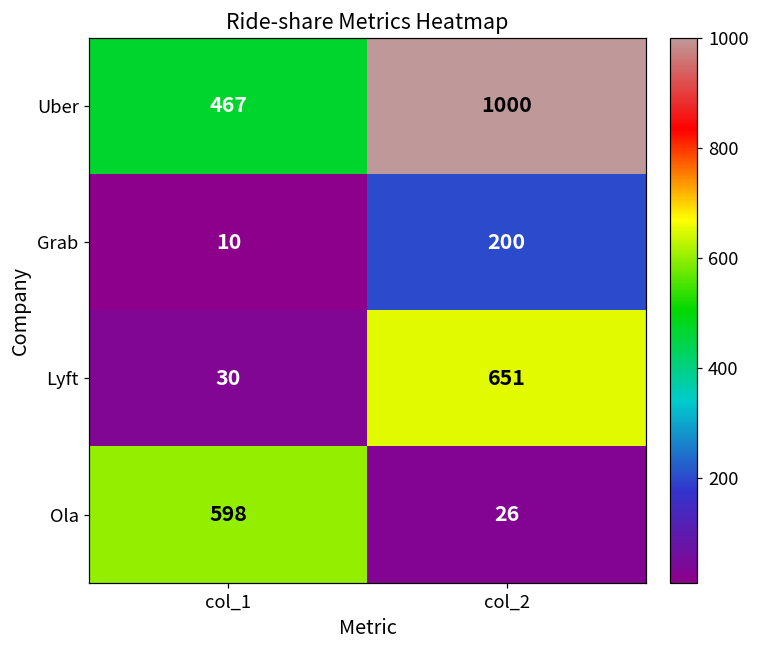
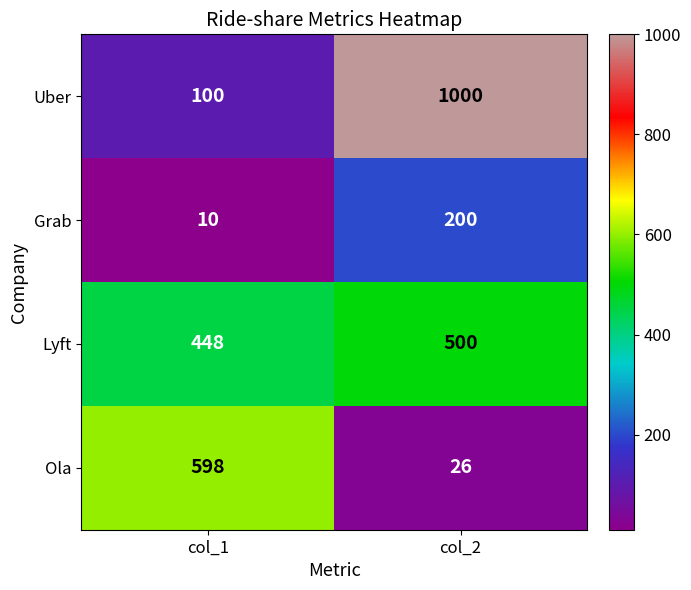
Uber, col_1: 467 -> 100
Lyft, col_1: 30 -> 448
Lyft, col_2: 651 -> 500
